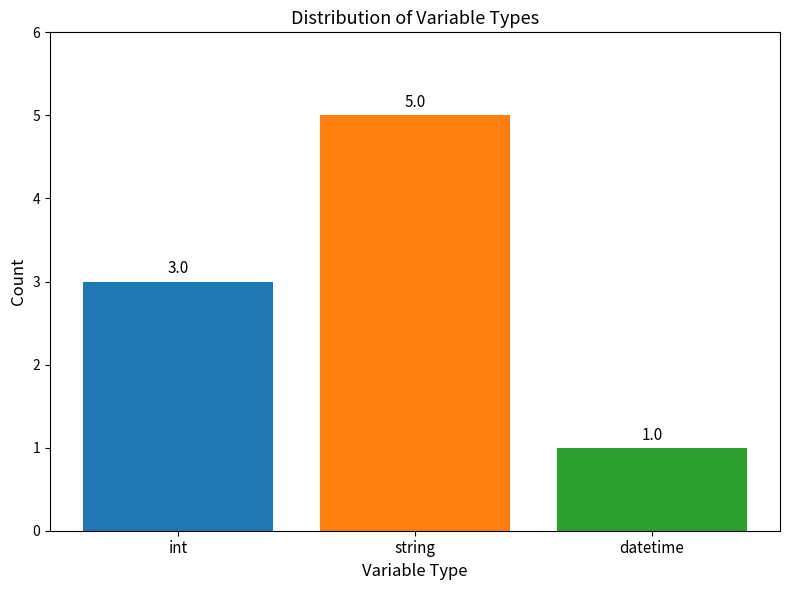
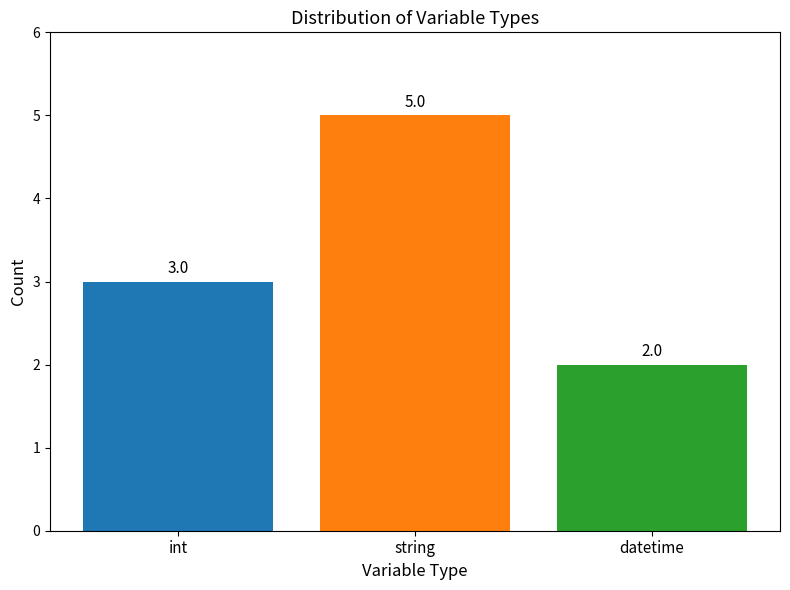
datetime: 1.0 -> 2.0
